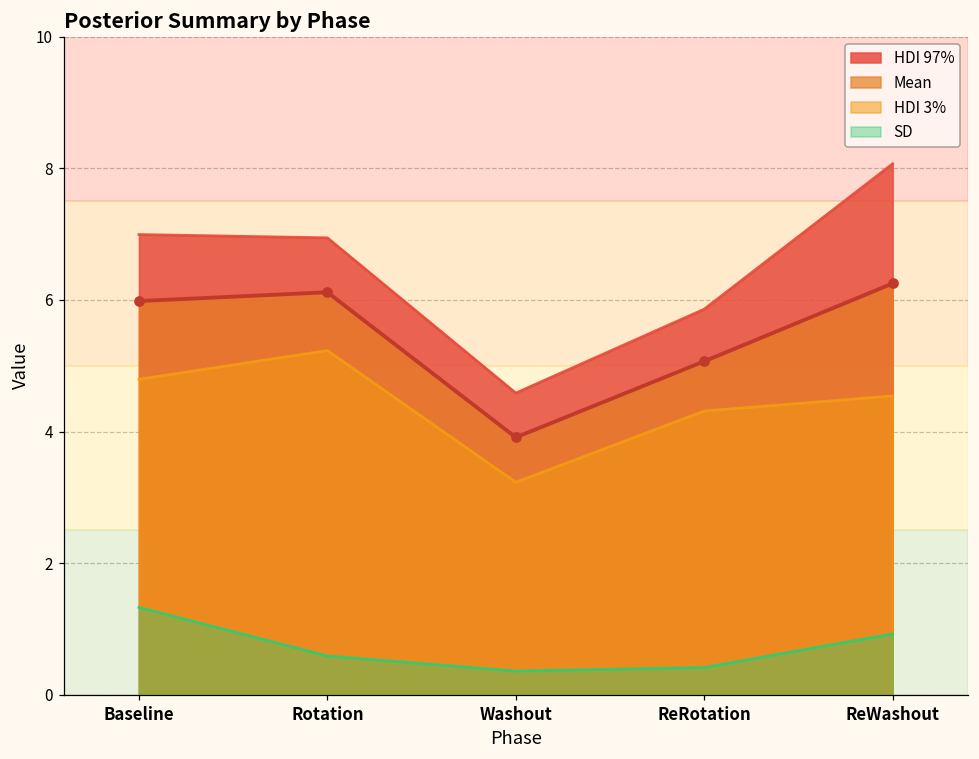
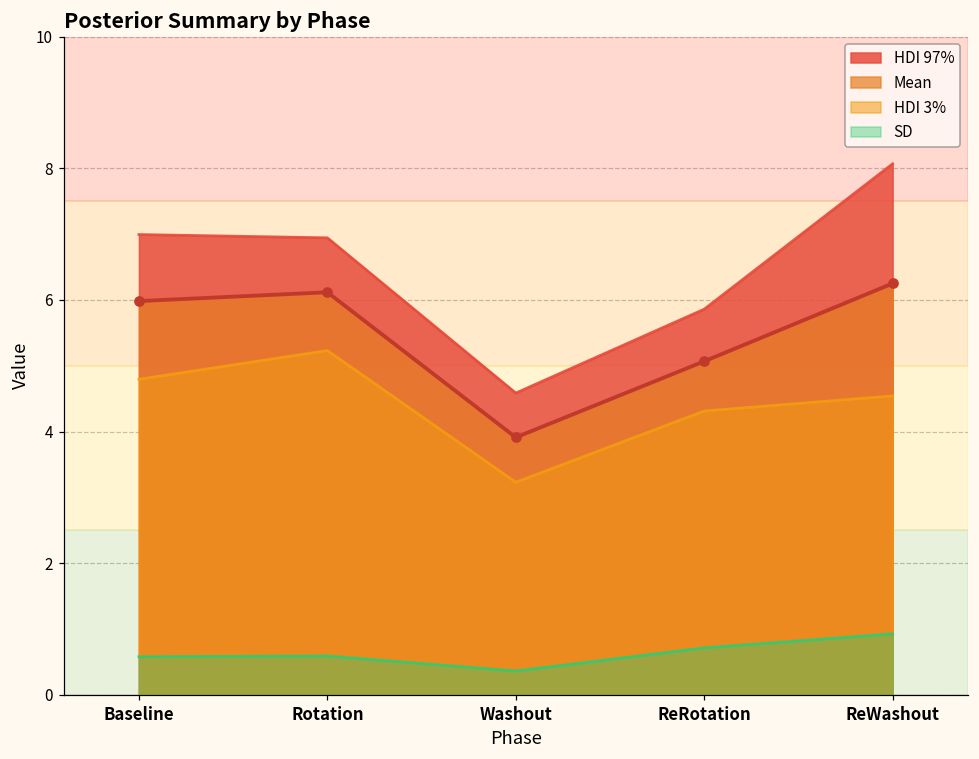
SD, Baseline: 1.3 -> 0.6
SD, ReRotation: 0.4 -> 0.7
